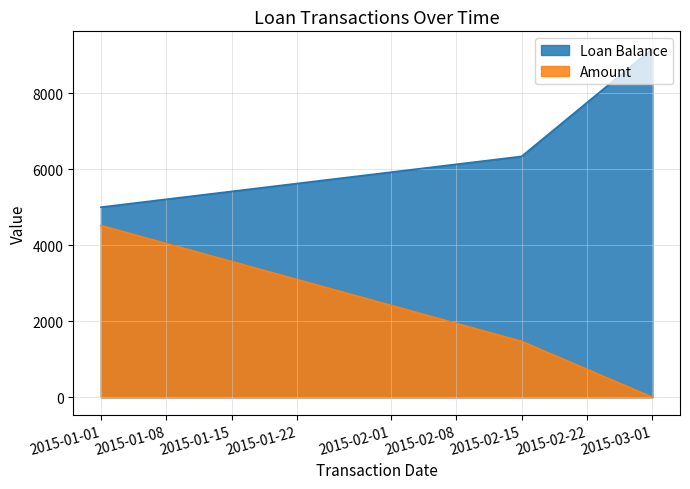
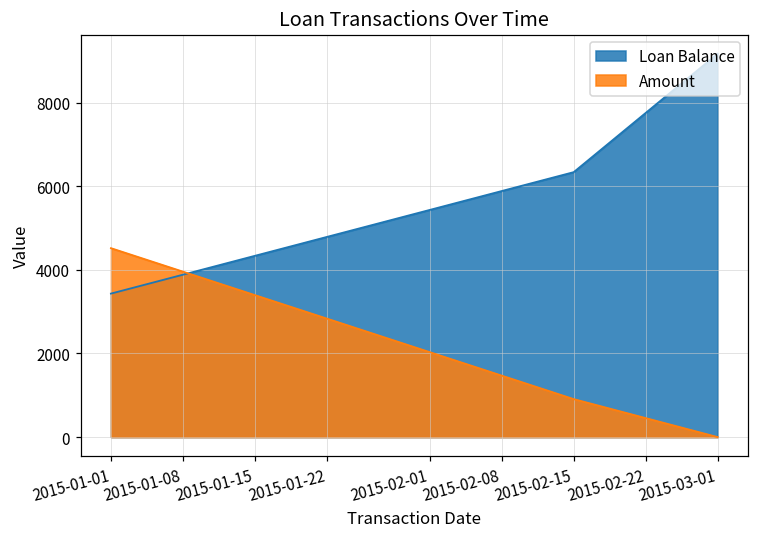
Loan Balance, 2015-01-01: 5000 -> 3400
Amount, 2015-02-15: 1500 -> 900
